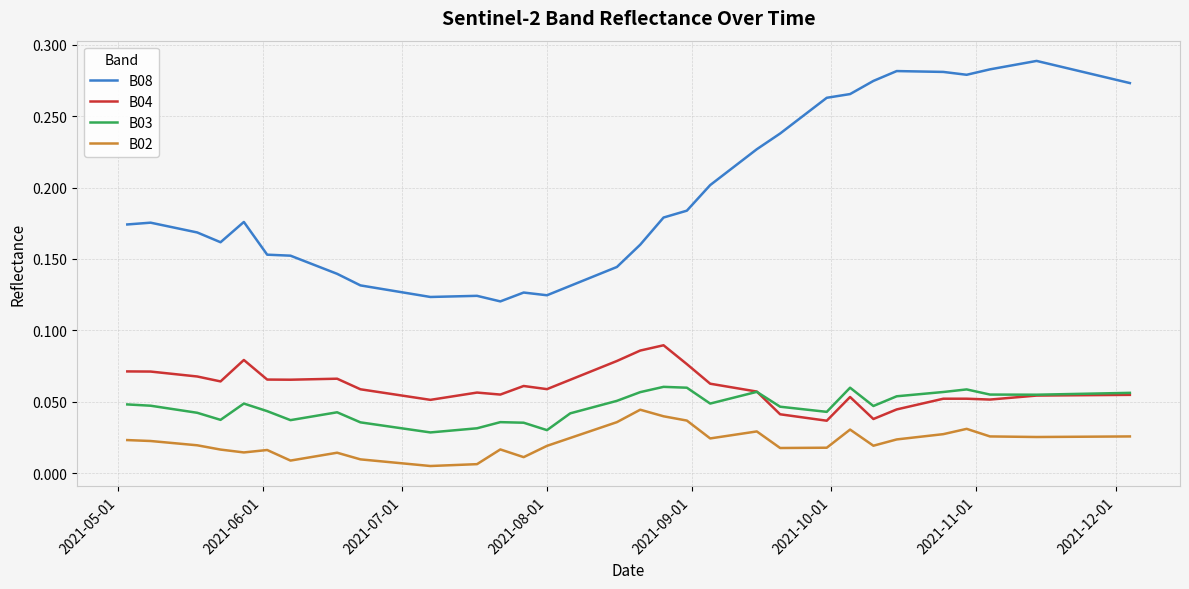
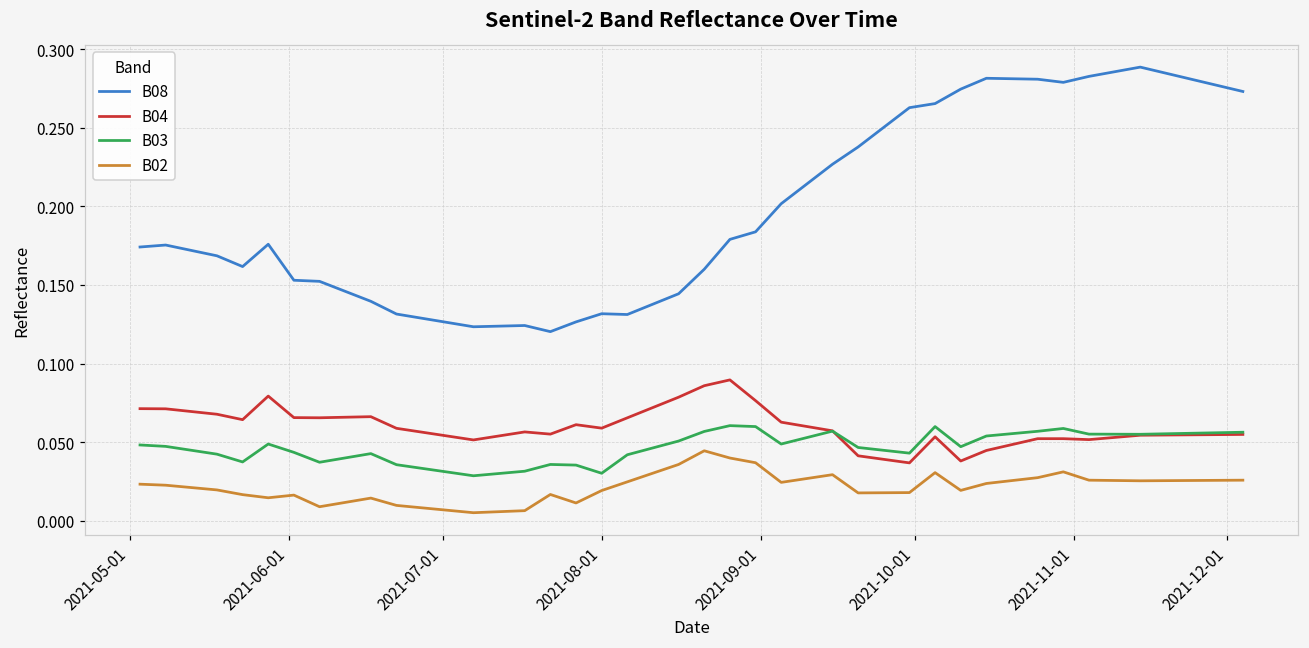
B08, 2021-08-01: 0.125 -> 0.132
